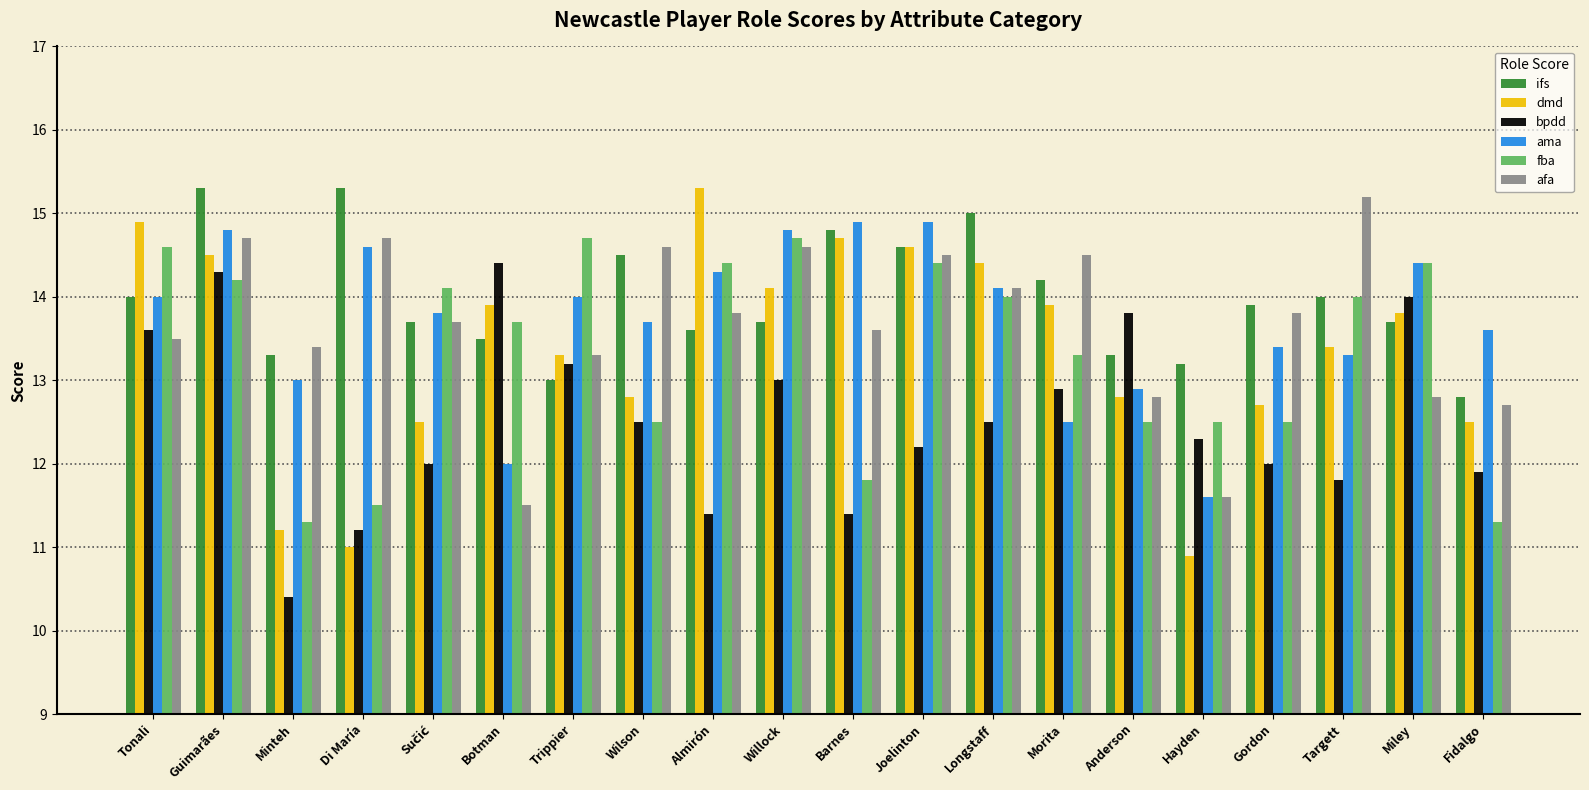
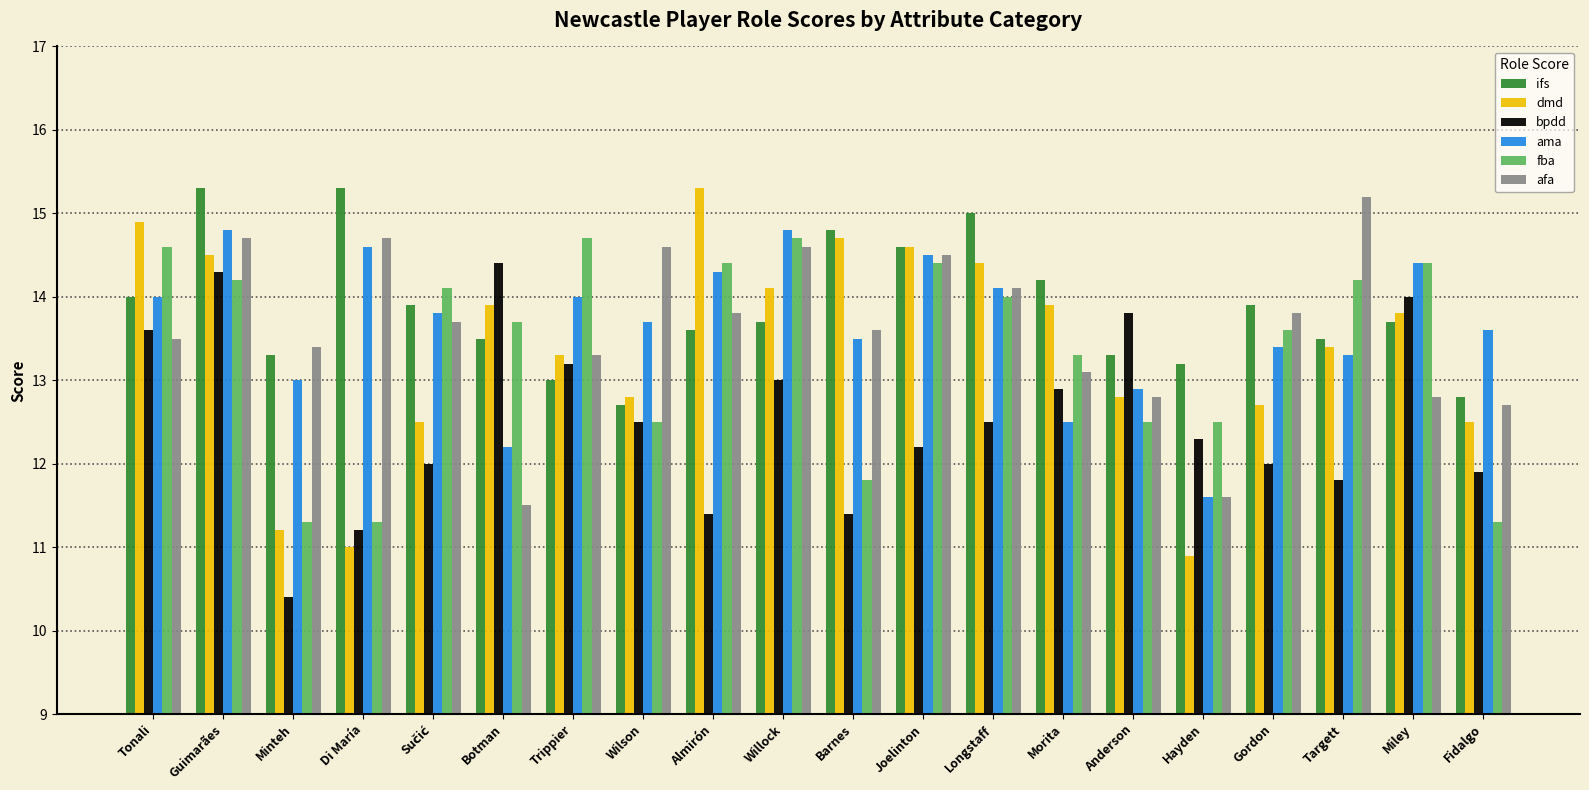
fba, Di María: 11.5 -> 11.3
ifs, Sučić: 13.7 -> 13.9
ama, Botman: 12.0 -> 12.2
ifs, Wilson: 14.5 -> 12.7
ama, Barnes: 14.9 -> 13.5
ama, Joelinton: 14.9 -> 14.5
afa, Morita: 14.5 -> 13.1
fba, Gordon: 12.5 -> 13.6
ifs, Targett: 14.0 -> 13.5
fba, Targett: 14.0 -> 14.2
